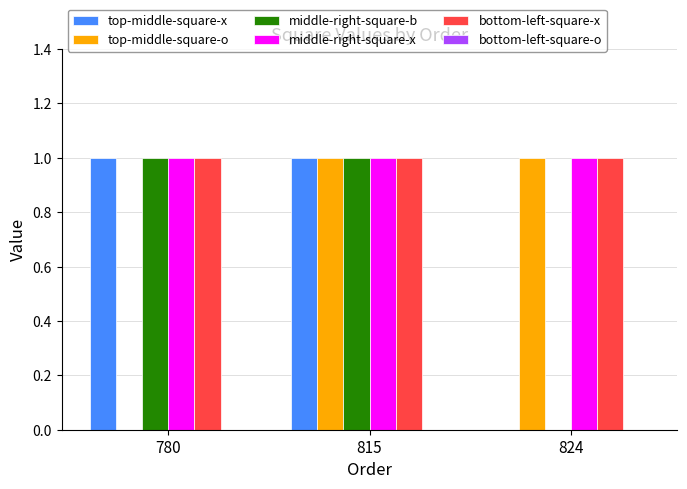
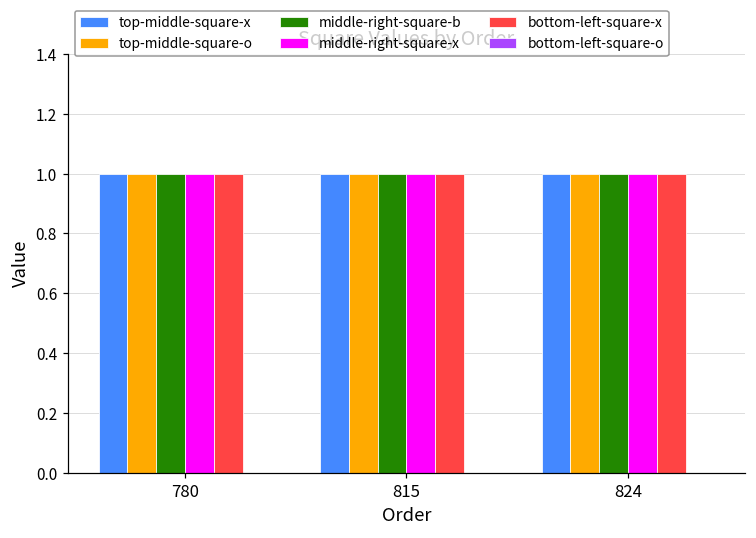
top-middle-square-o, 780: 0 -> 1
top-middle-square-x, 824: 0 -> 1
middle-right-square-b, 824: 0 -> 1
